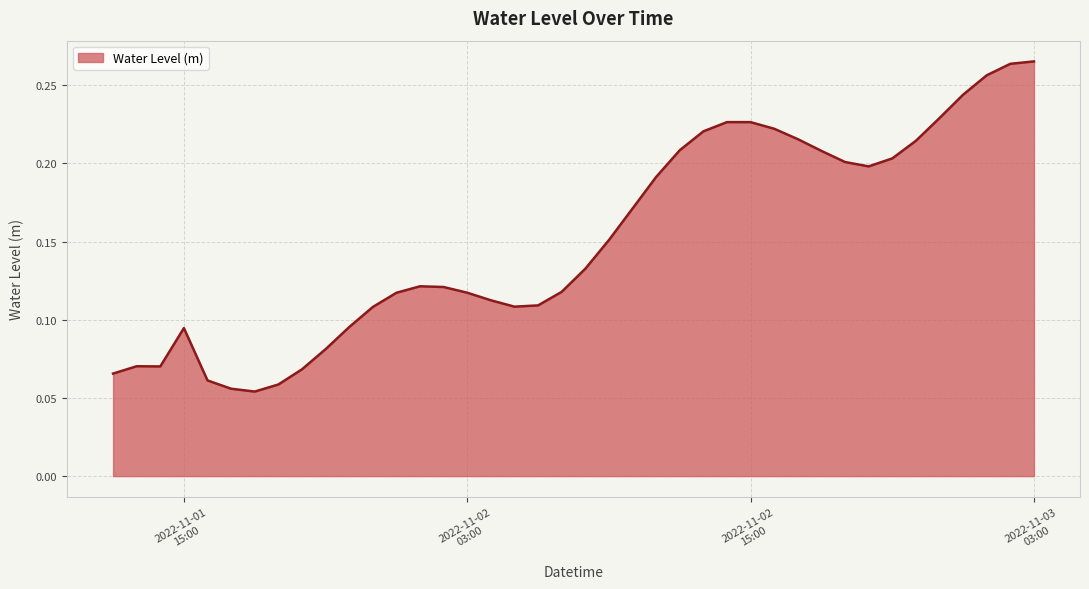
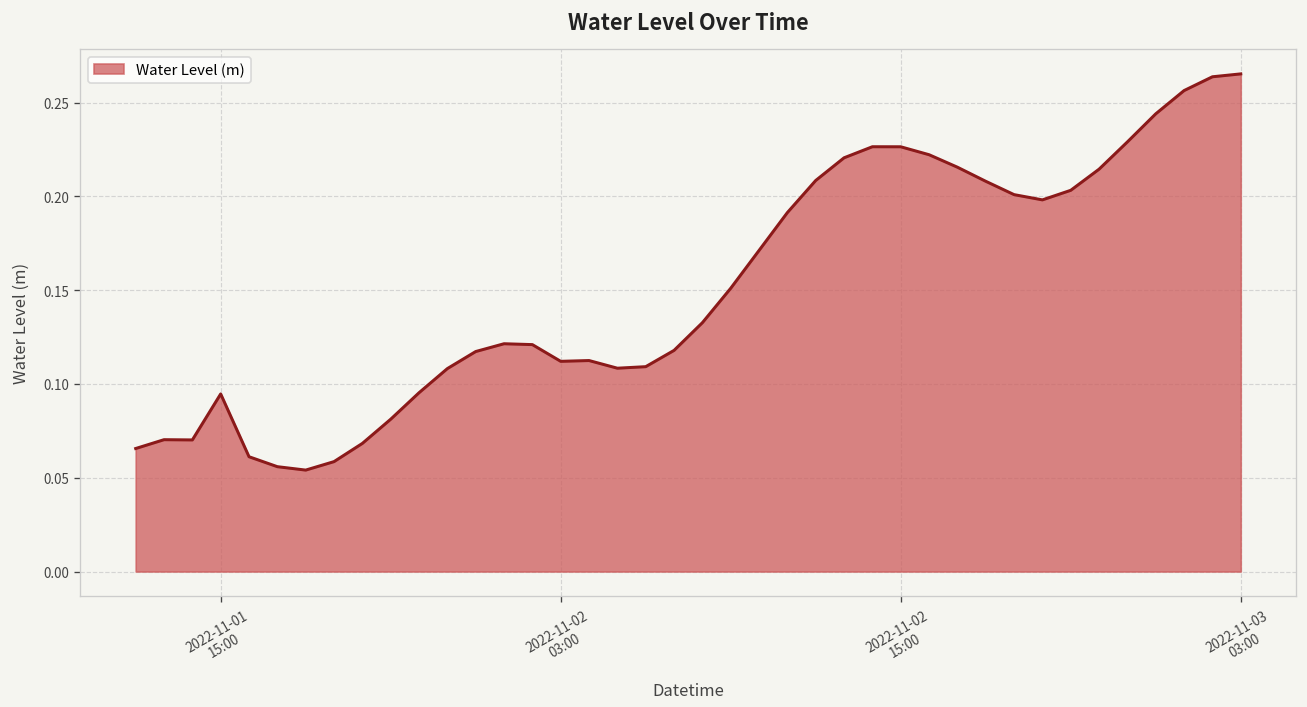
2022-11-02 03:00: 0.117 -> 0.112
